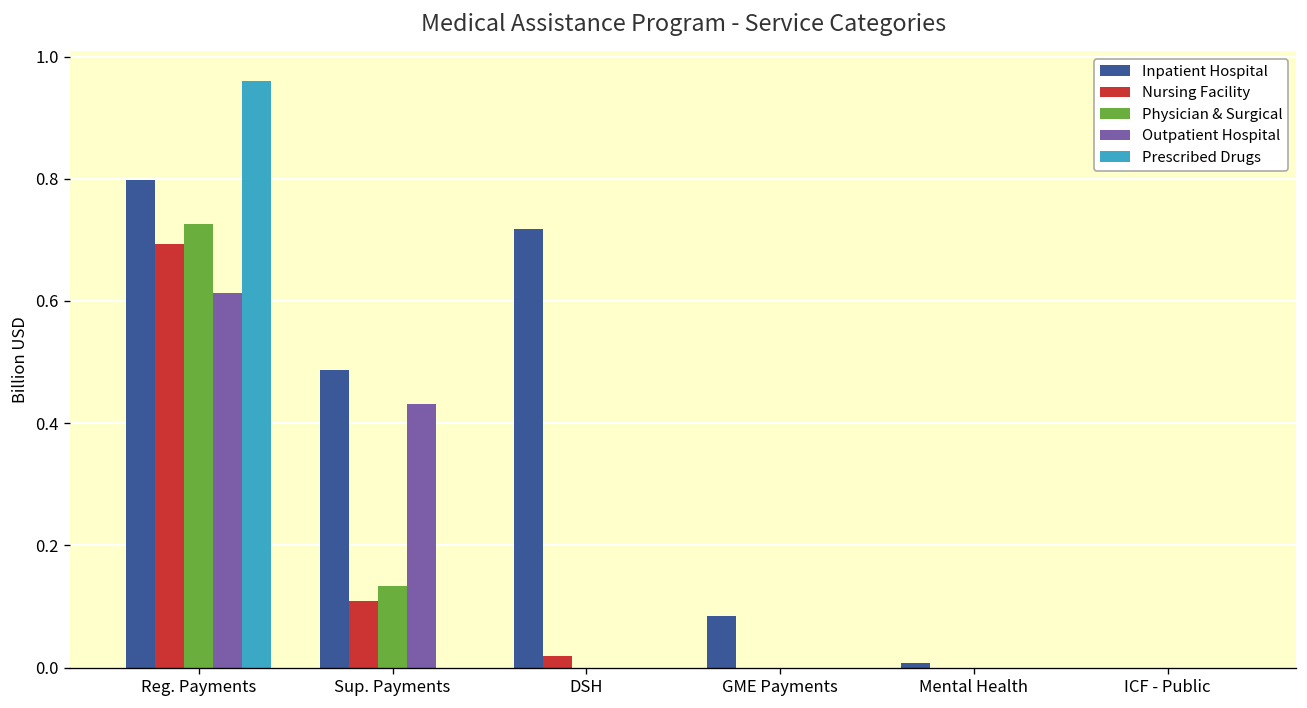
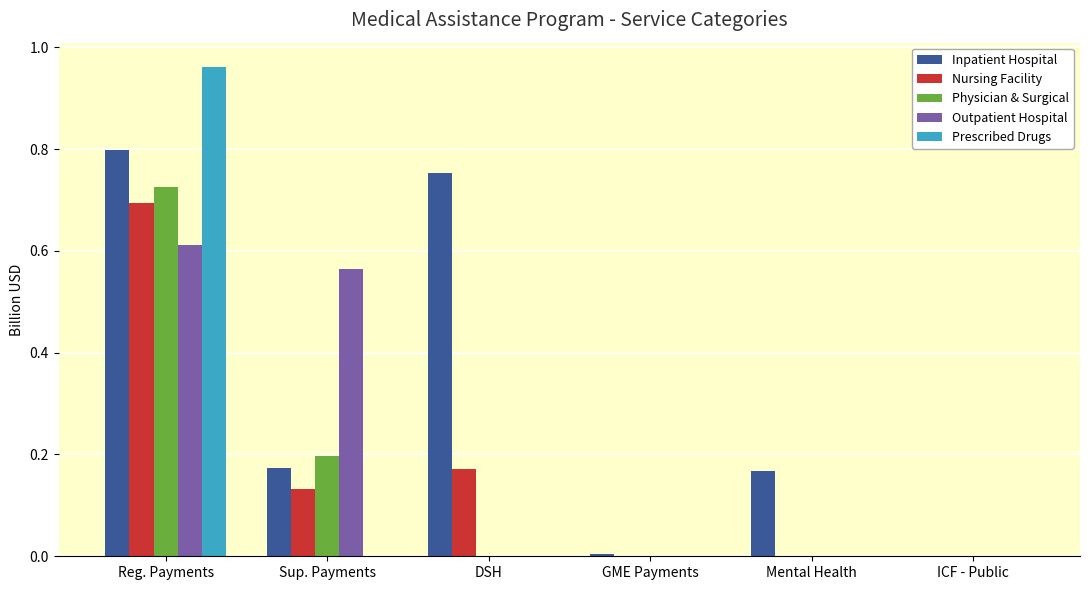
Inpatient Hospital, Sup. Payments: 0.49 -> 0.17
Nursing Facility, Sup. Payments: 0.11 -> 0.13
Physician & Surgical, Sup. Payments: 0.13 -> 0.20
Outpatient Hospital, Sup. Payments: 0.43 -> 0.56
Inpatient Hospital, DSH: 0.72 -> 0.75
Nursing Facility, DSH: 0.02 -> 0.17
Inpatient Hospital, GME Payments: 0.09 -> 0.00
Inpatient Hospital, Mental Health: 0.01 -> 0.17
